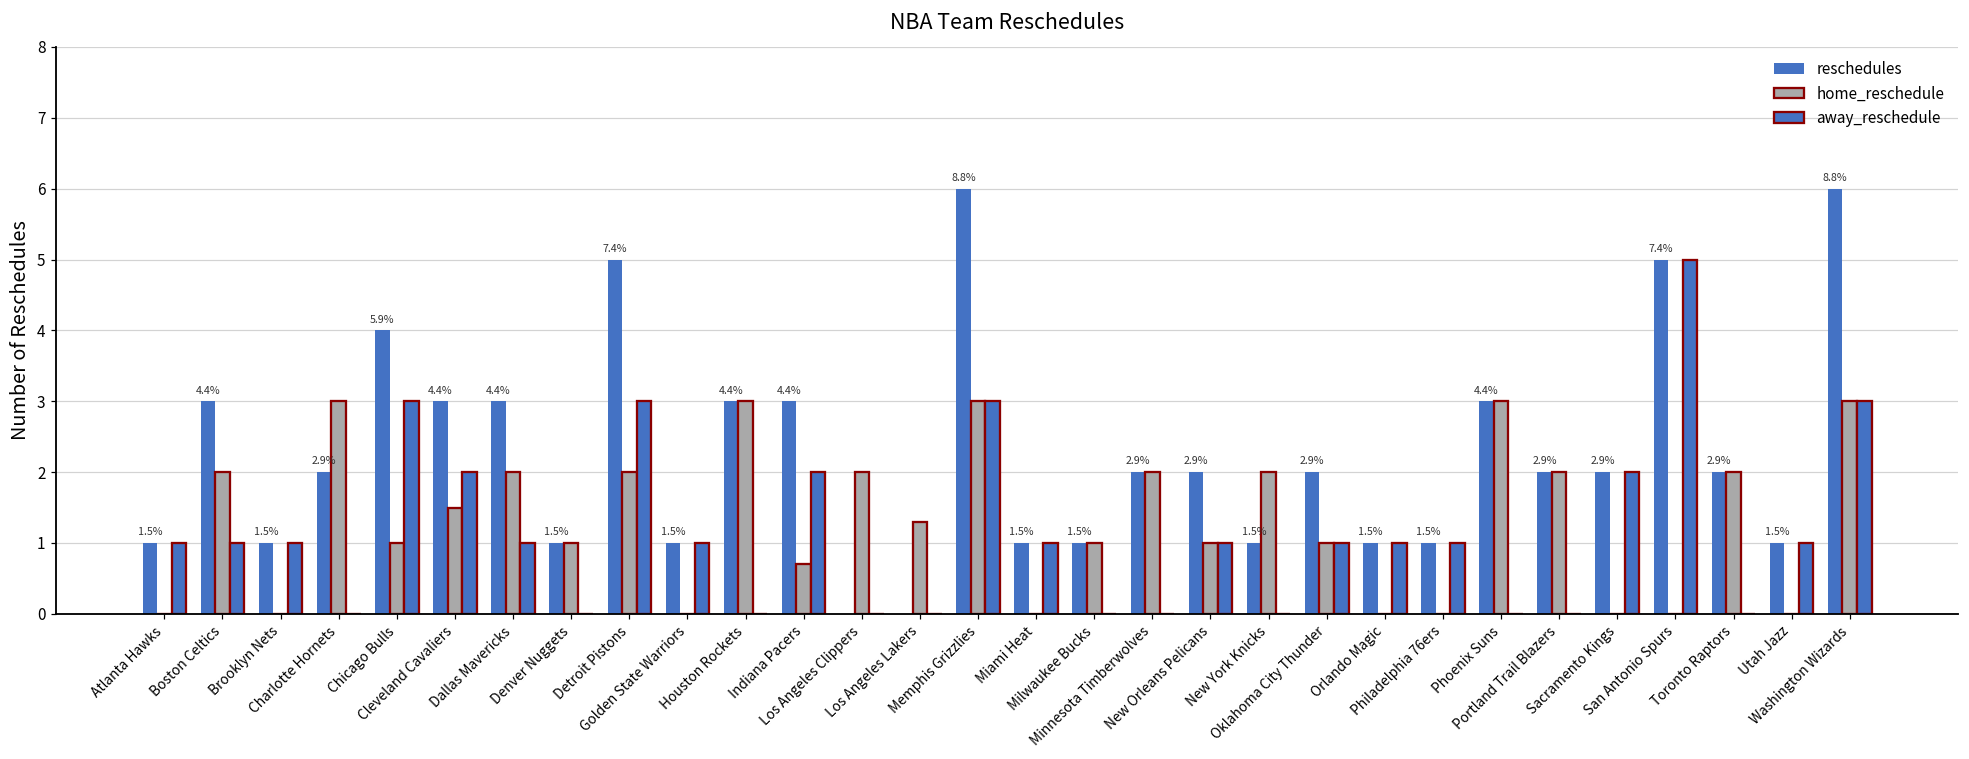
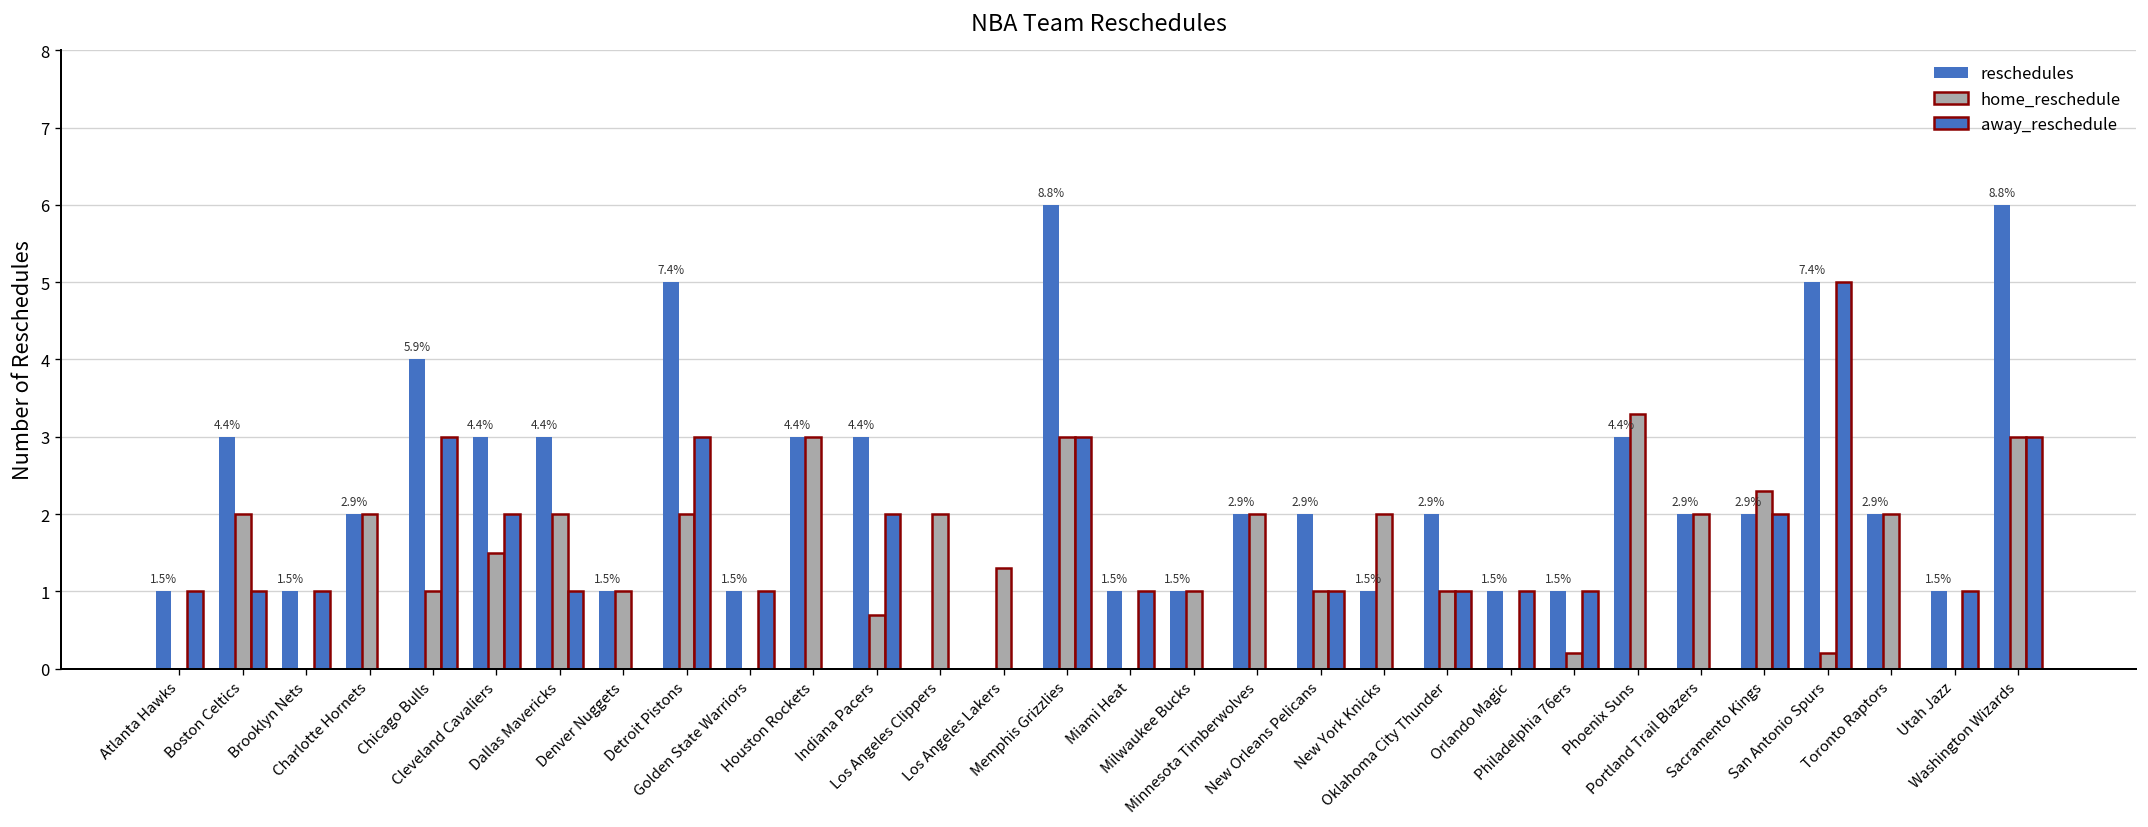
home_reschedule, Charlotte Hornets: 3 -> 2
home_reschedule, Philadelphia 76ers: 0.0 -> 0.2
home_reschedule, Phoenix Suns: 3.0 -> 3.3
home_reschedule, Sacramento Kings: 0.0 -> 2.3
home_reschedule, San Antonio Spurs: 0.0 -> 0.2
